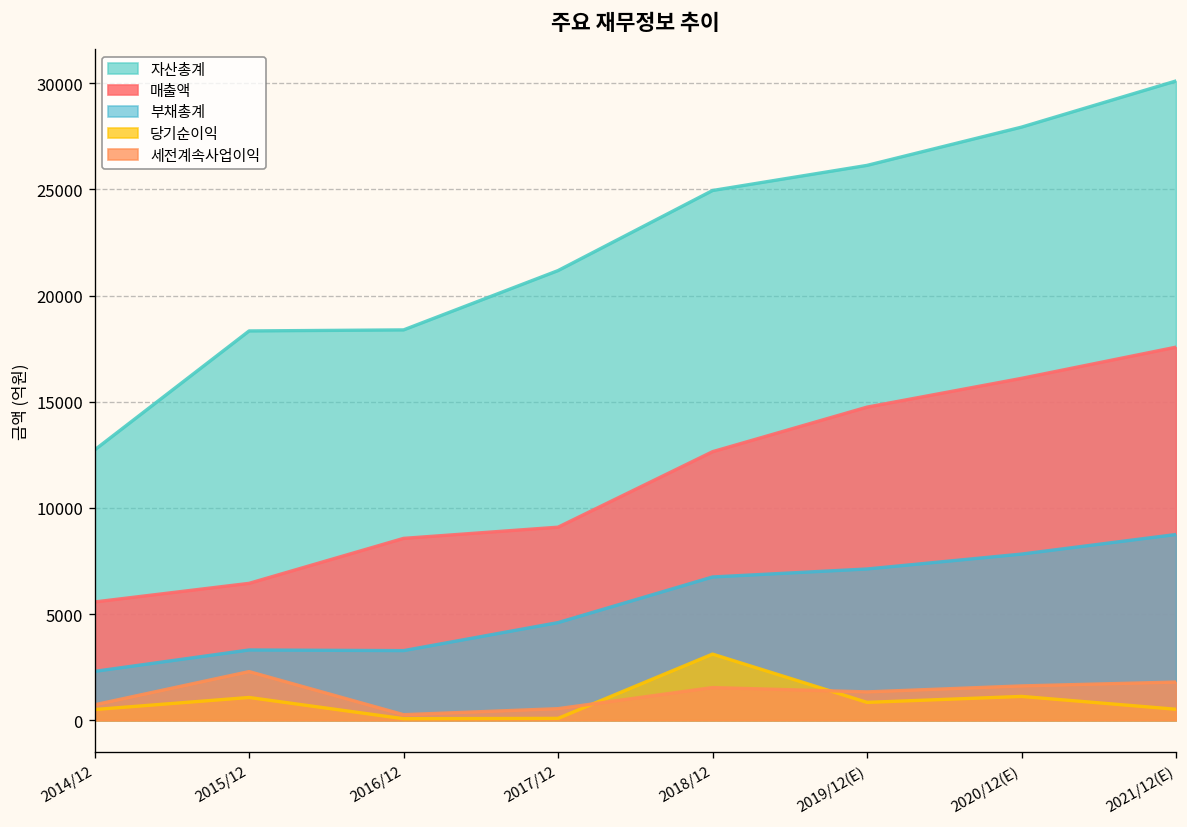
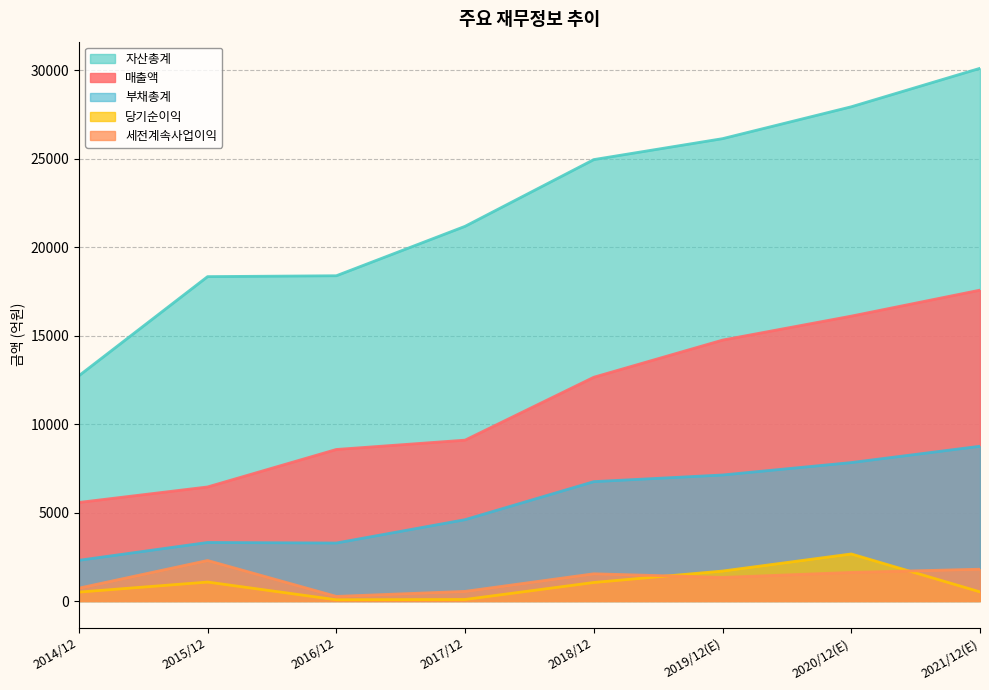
당기순이익, 2018/12: 3100 -> 1000
당기순이익, 2019/12(E): 800 -> 1700
당기순이익, 2020/12(E): 1100 -> 2700
